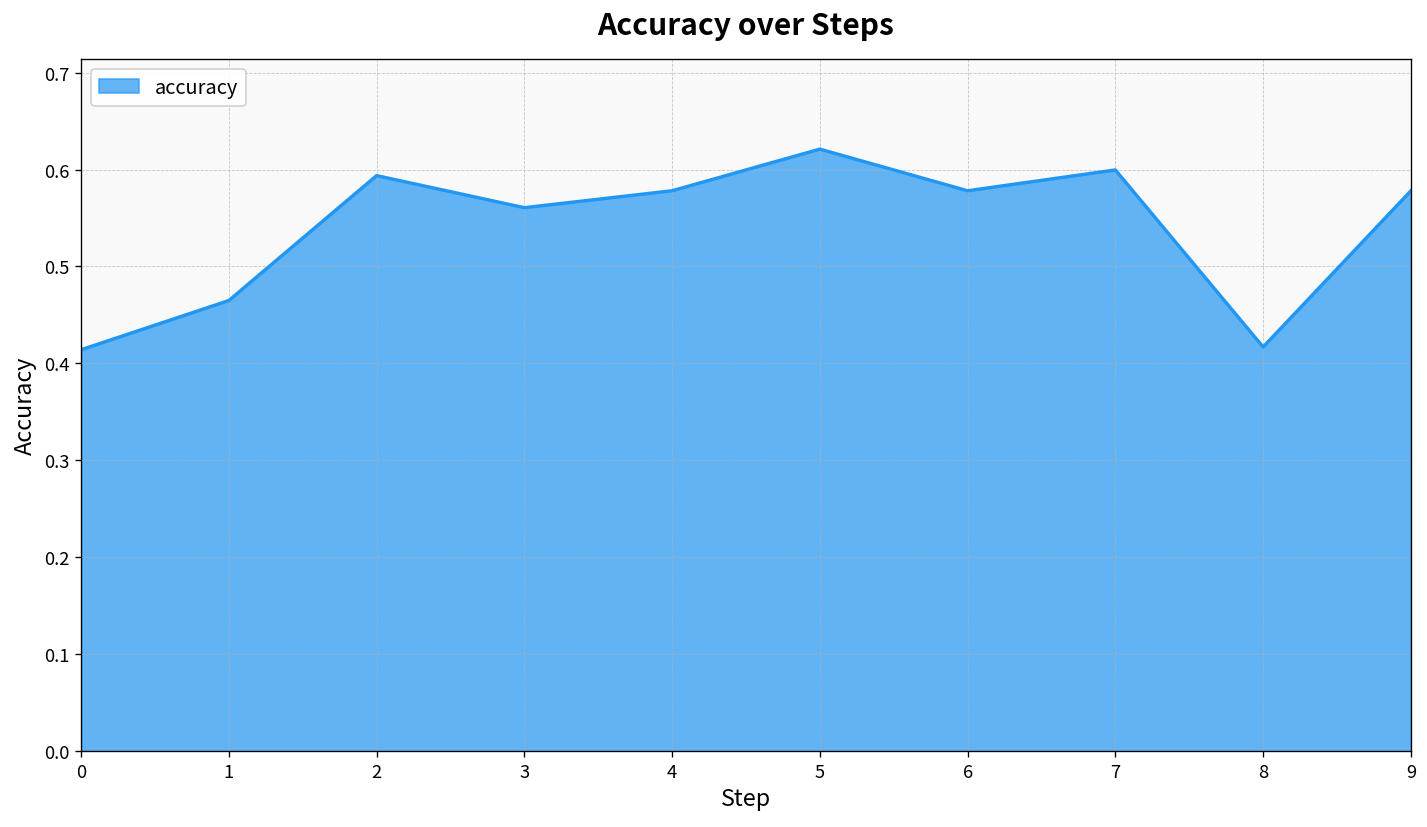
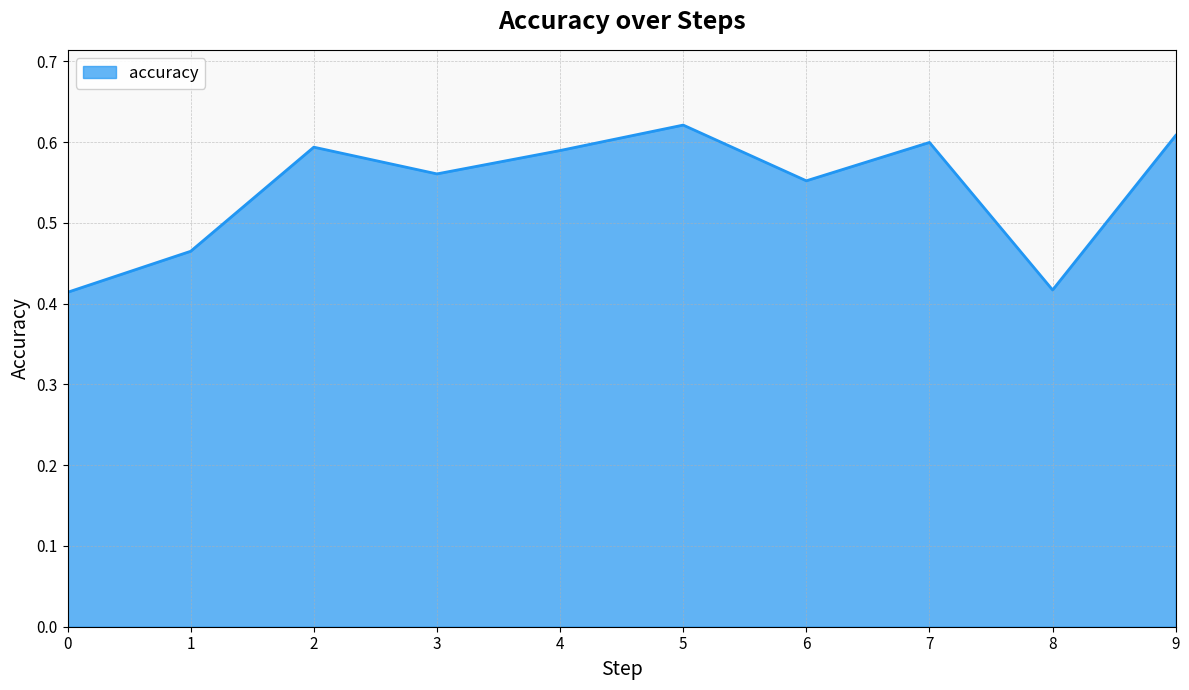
4: 0.58 -> 0.59
6: 0.58 -> 0.55
9: 0.58 -> 0.61
